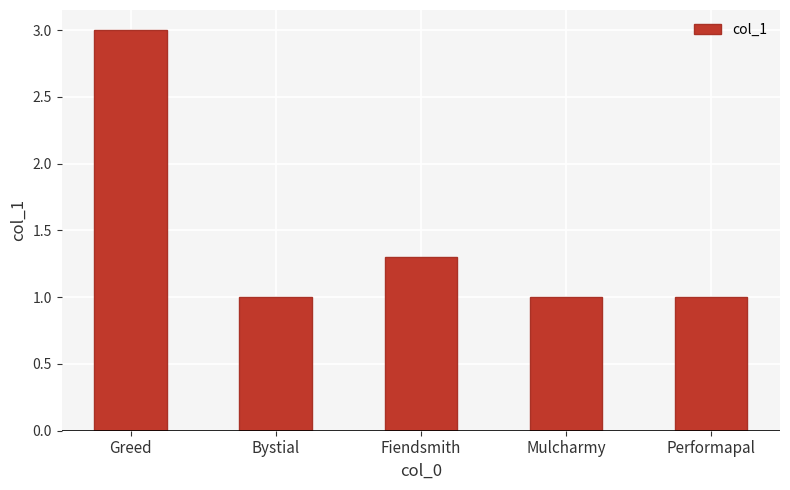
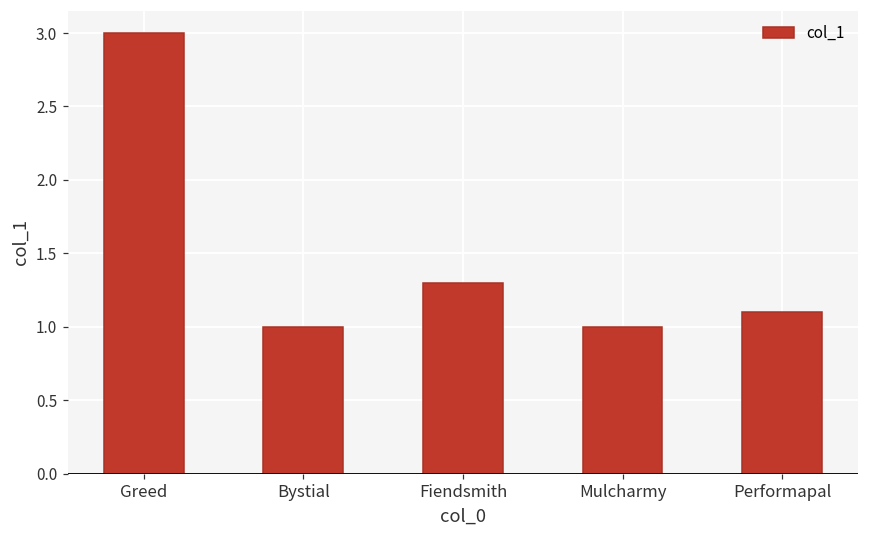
Performapal: 1.0 -> 1.1
